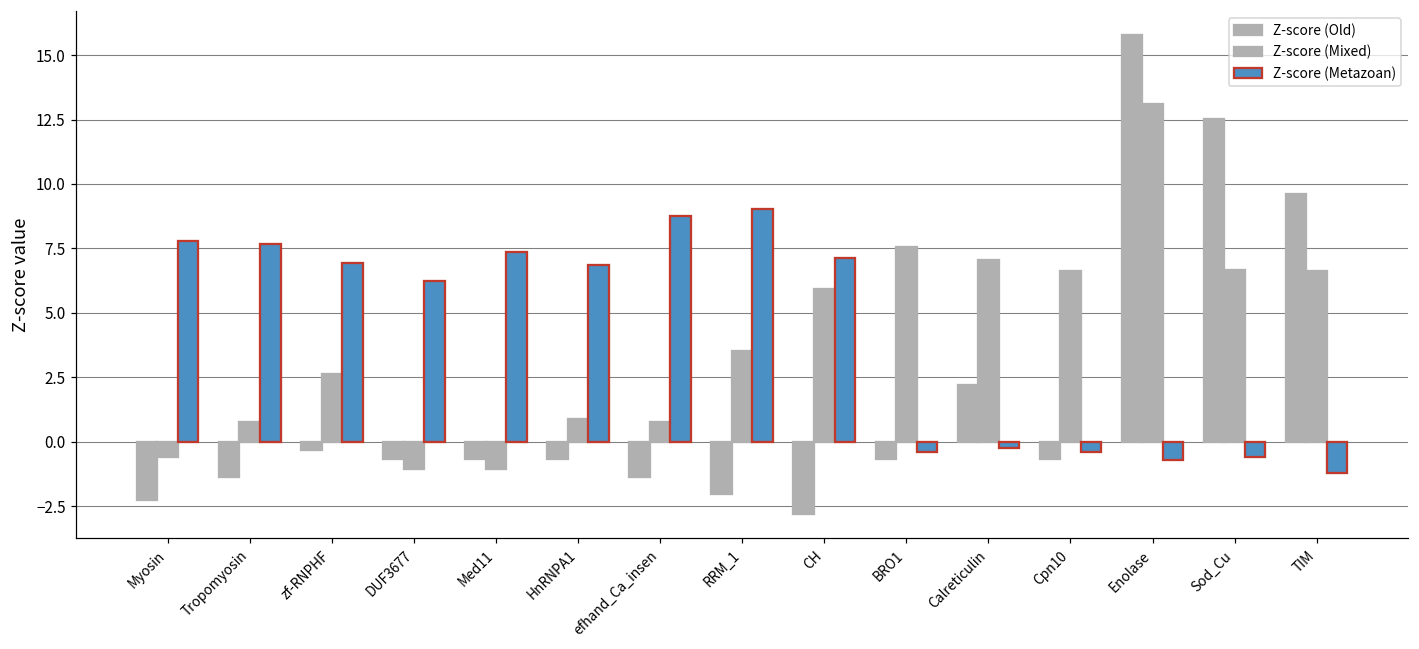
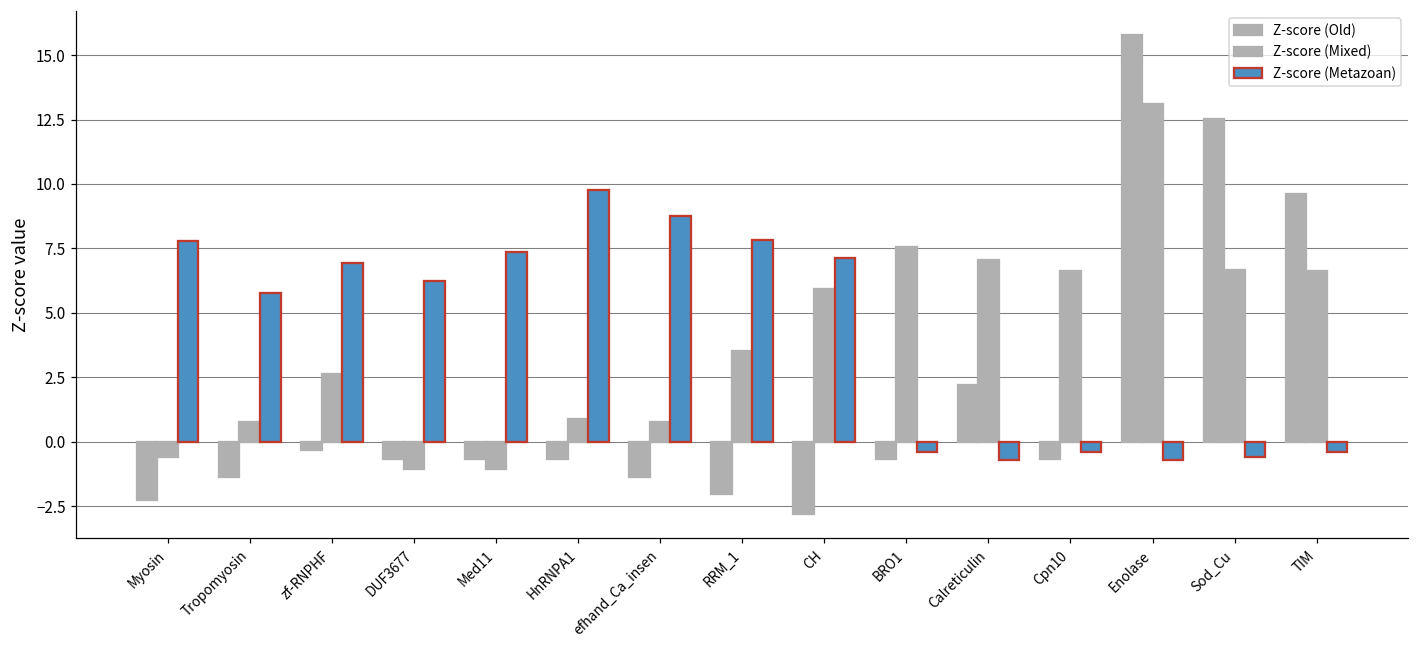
Z-score (Metazoan), Tropomyosin: 7.7 -> 5.8
Z-score (Metazoan), HnRNPA1: 6.9 -> 9.8
Z-score (Metazoan), RRM_1: 9.0 -> 7.8
Z-score (Metazoan), Calreticulin: -0.2 -> -0.7
Z-score (Metazoan), TIM: -1.2 -> -0.4
